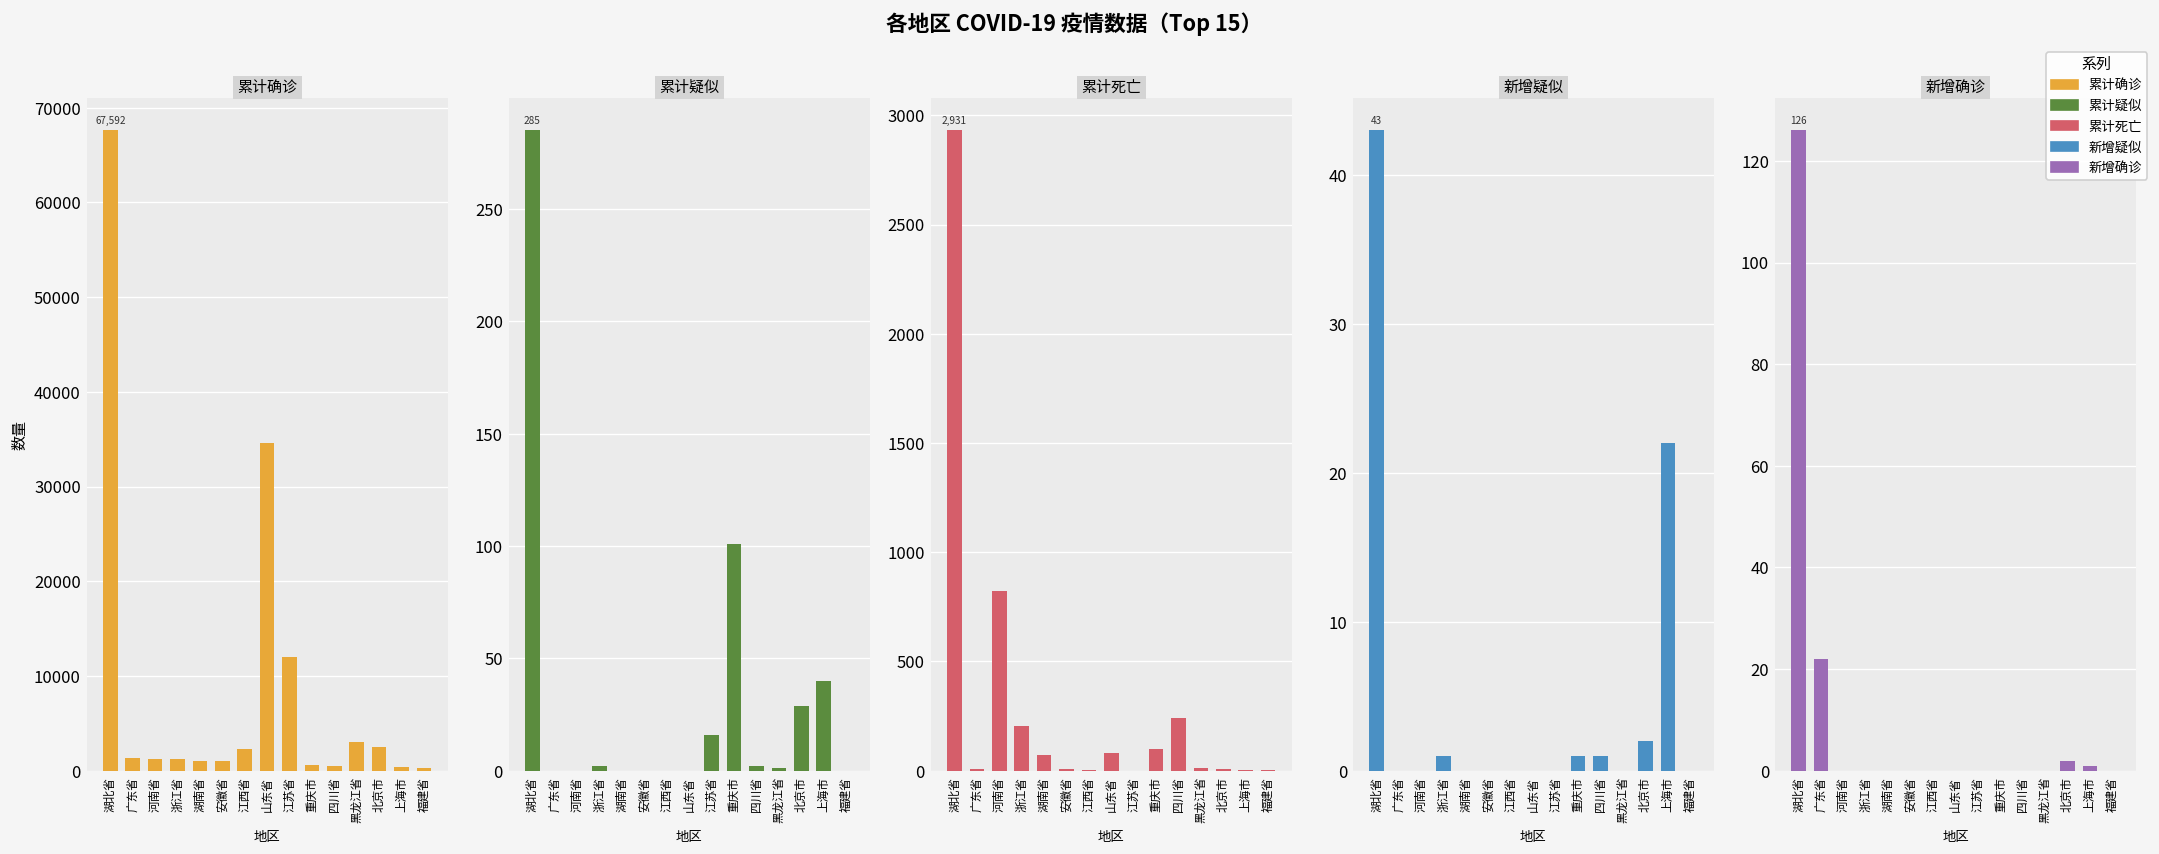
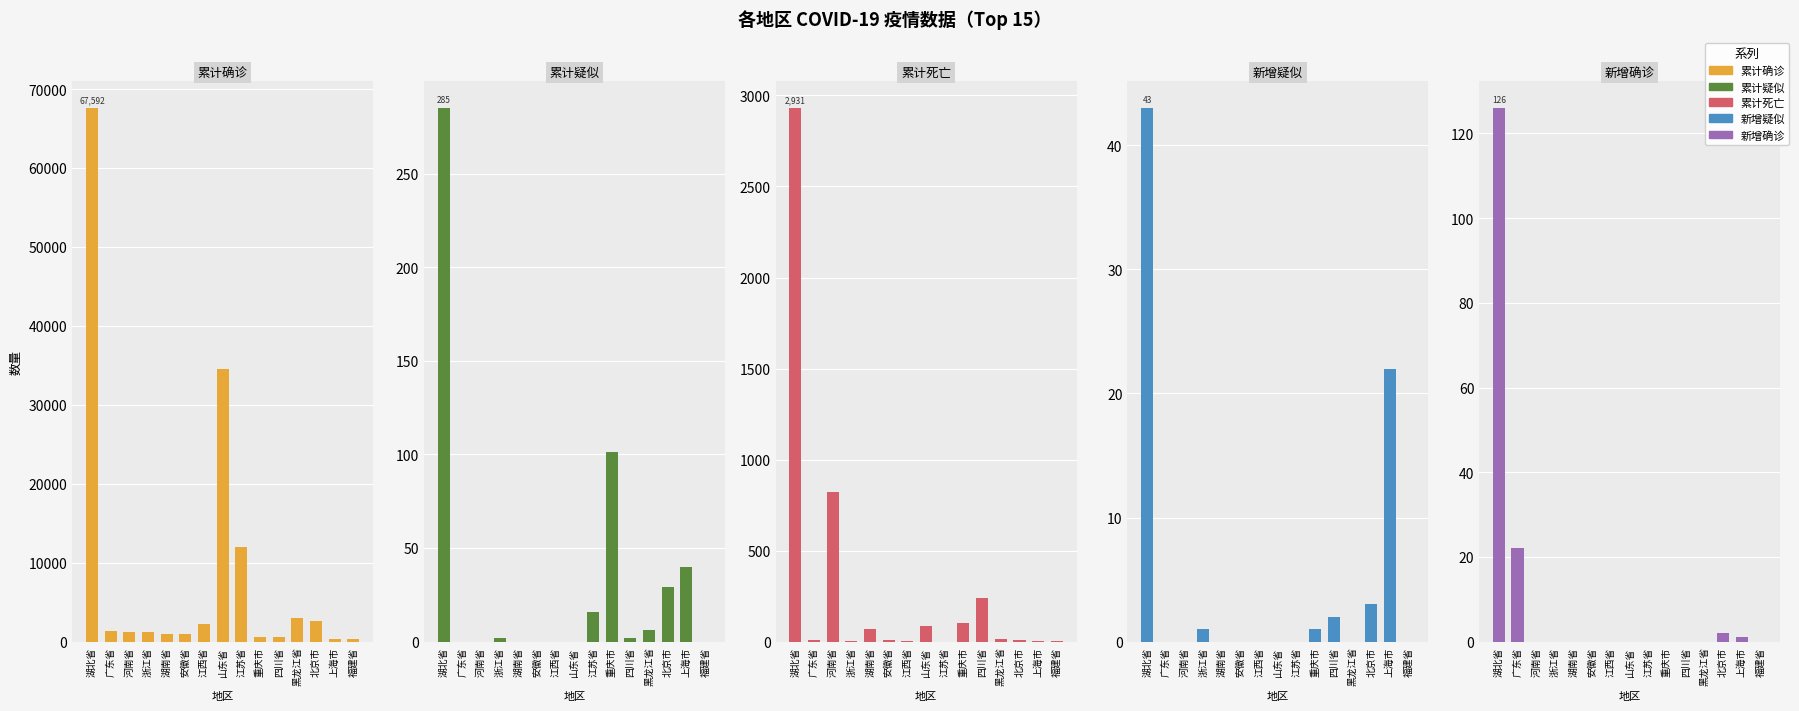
累计疑似, 黑龙江省: 1 -> 6
累计死亡, 浙江省: 200 -> 0
新增疑似, 四川省: 1 -> 2
新增疑似, 北京市: 2 -> 3
